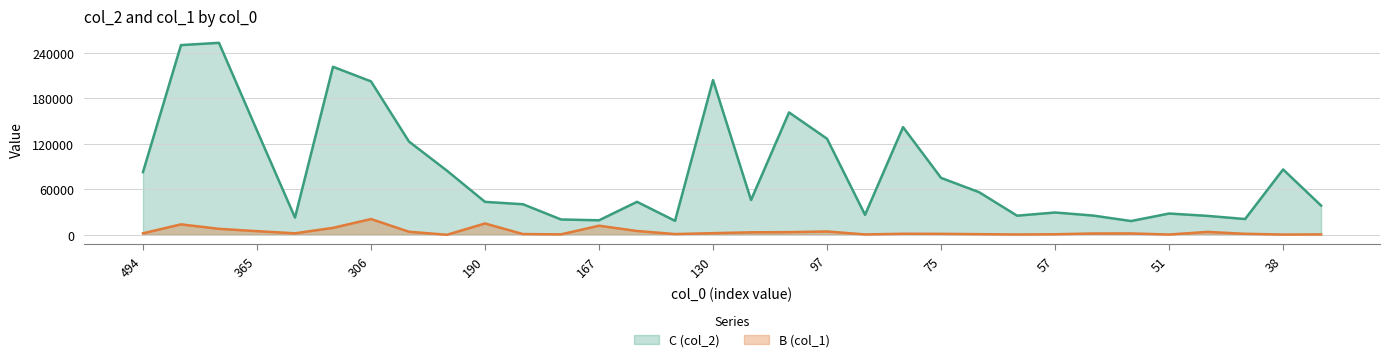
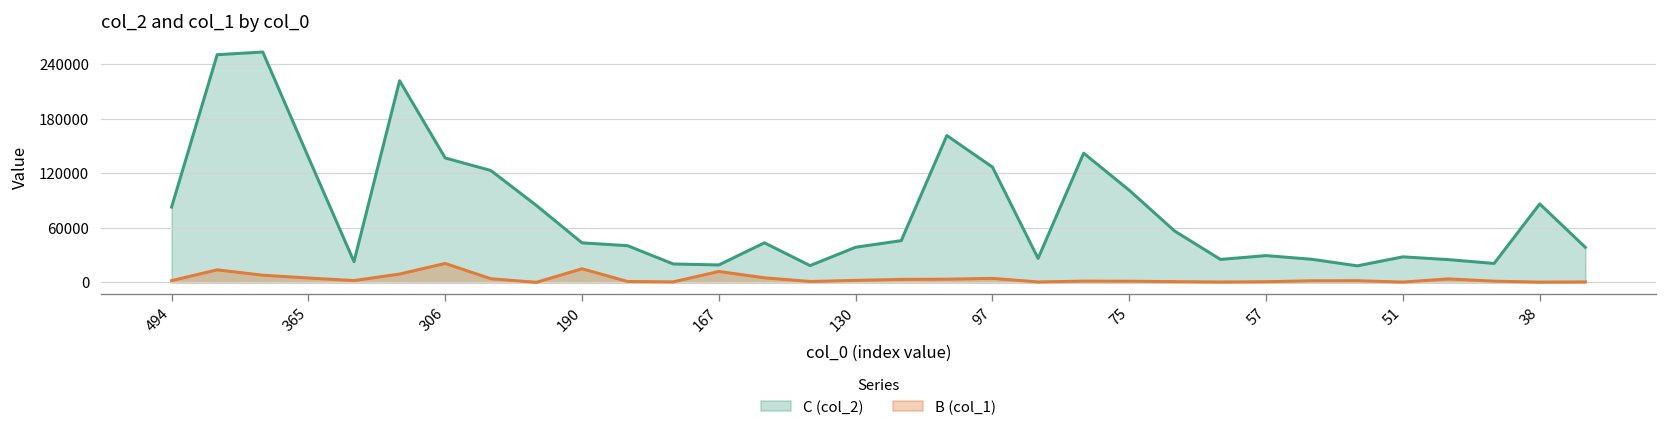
C (col_2), 306: 200000 -> 140000
C (col_2), 130: 200000 -> 40000
C (col_2), 75: 80000 -> 100000
